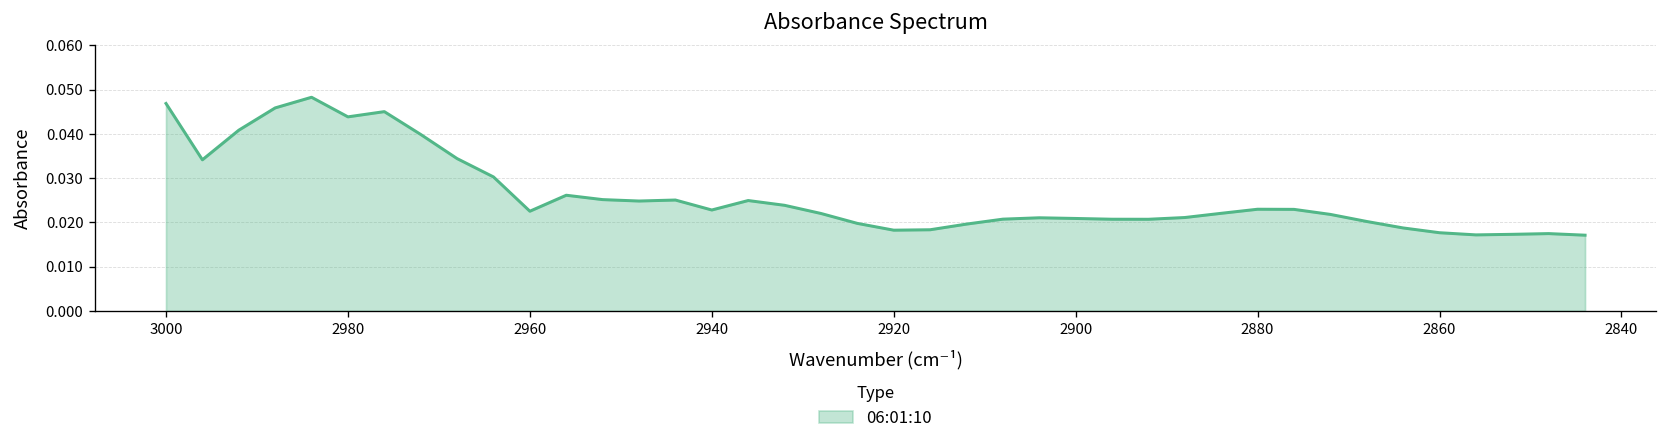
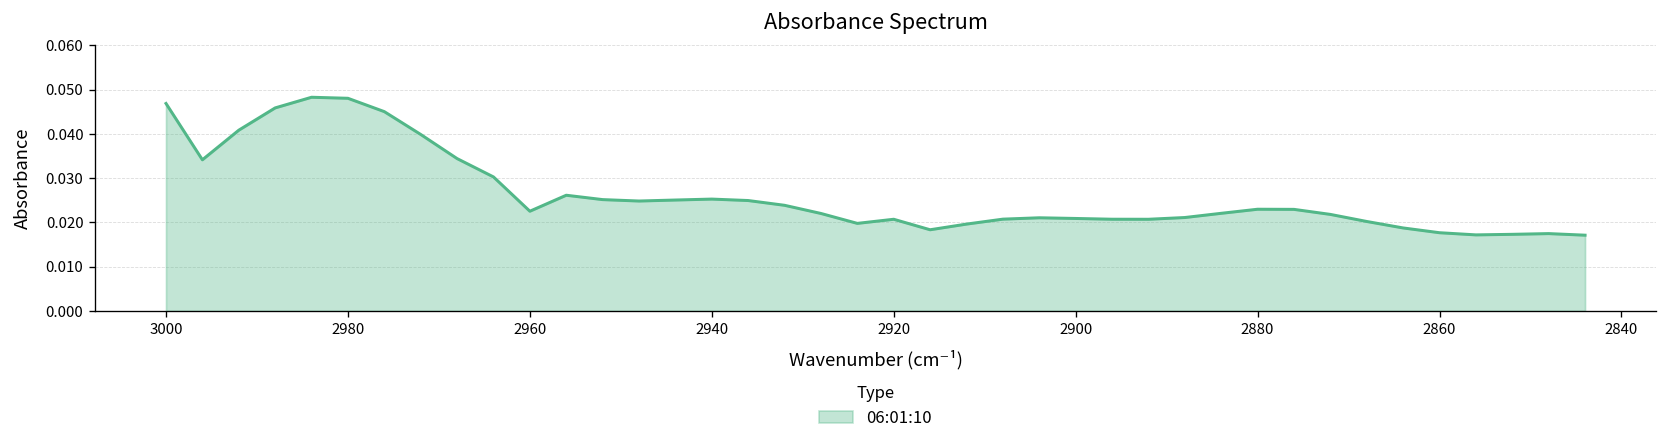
2980: 0.044 -> 0.048
2940: 0.023 -> 0.025
2920: 0.018 -> 0.021
